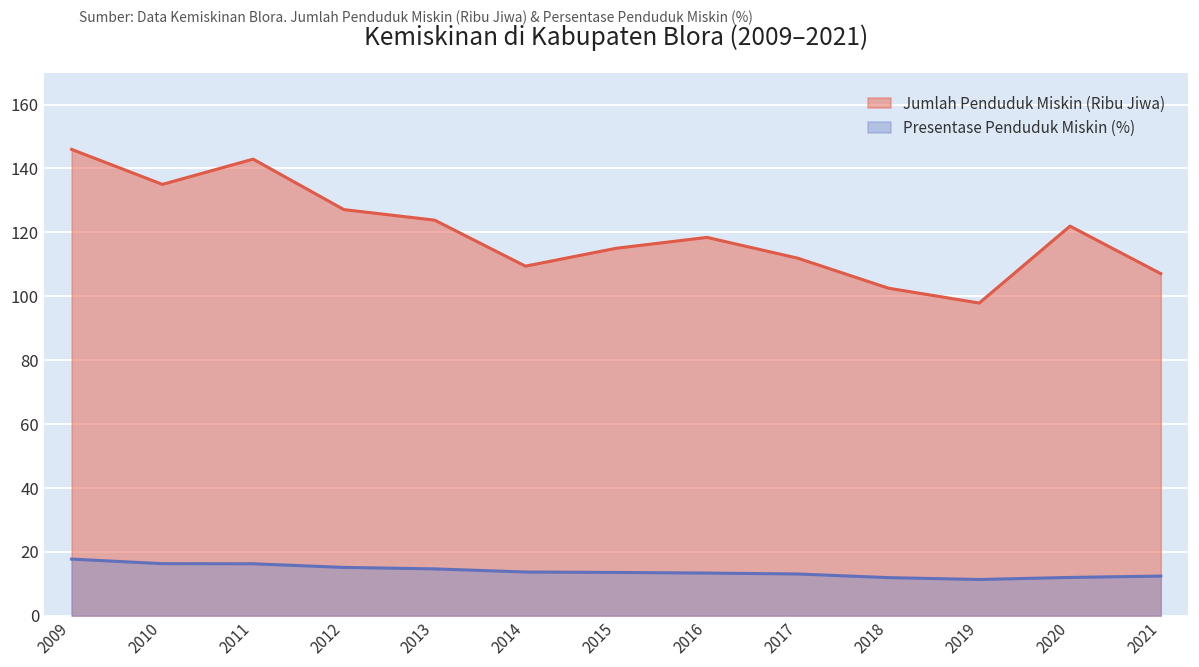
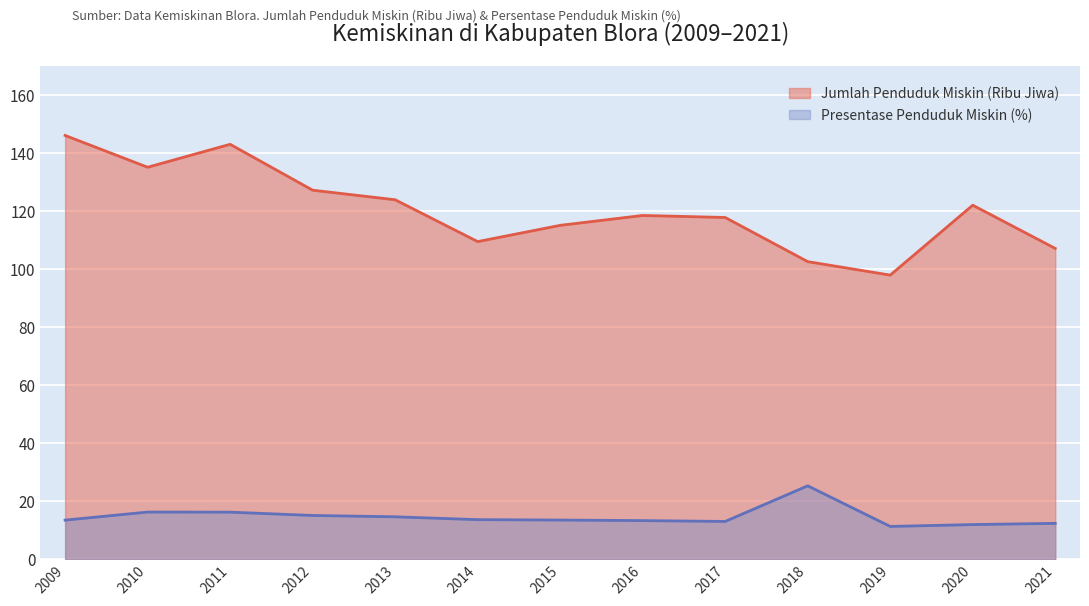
Presentase Penduduk Miskin (%), 2009: 18 -> 14
Jumlah Penduduk Miskin (Ribu Jiwa), 2017: 112 -> 118
Presentase Penduduk Miskin (%), 2018: 12 -> 25
